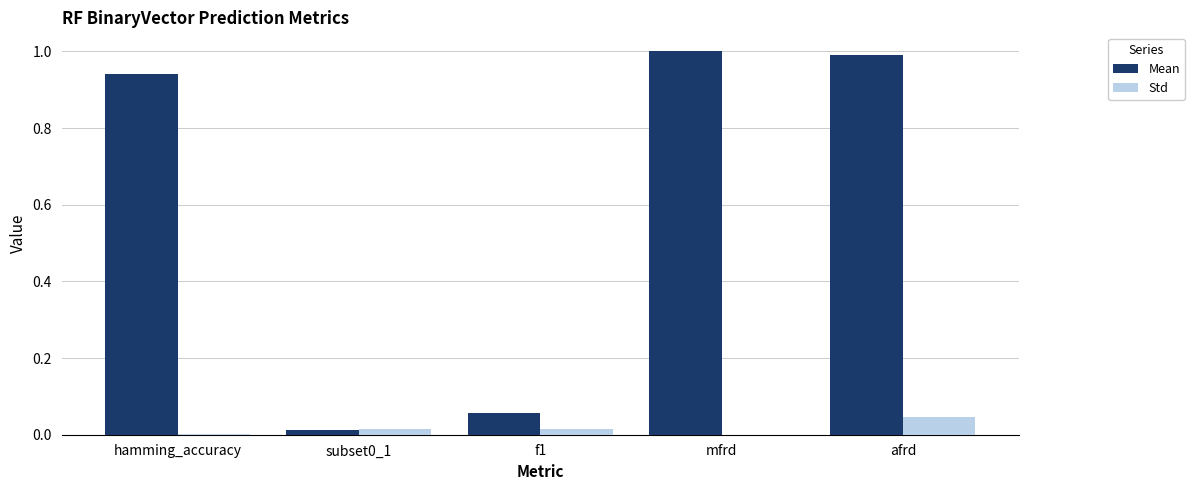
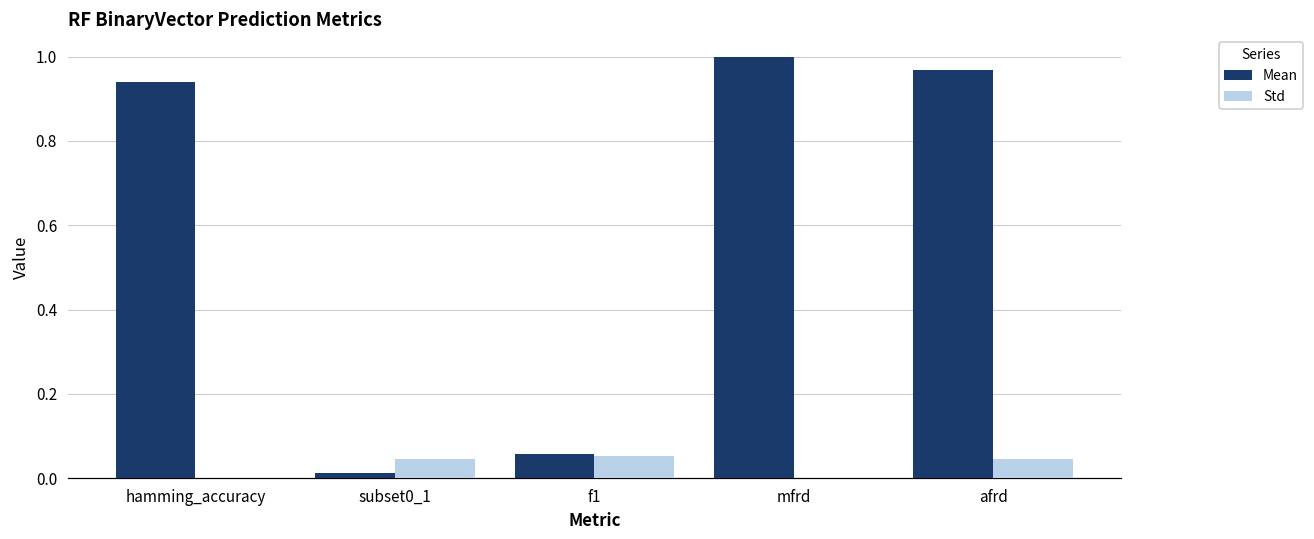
Std, subset0_1: 0.01 -> 0.05
Std, f1: 0.02 -> 0.05
Mean, afrd: 0.99 -> 0.97
